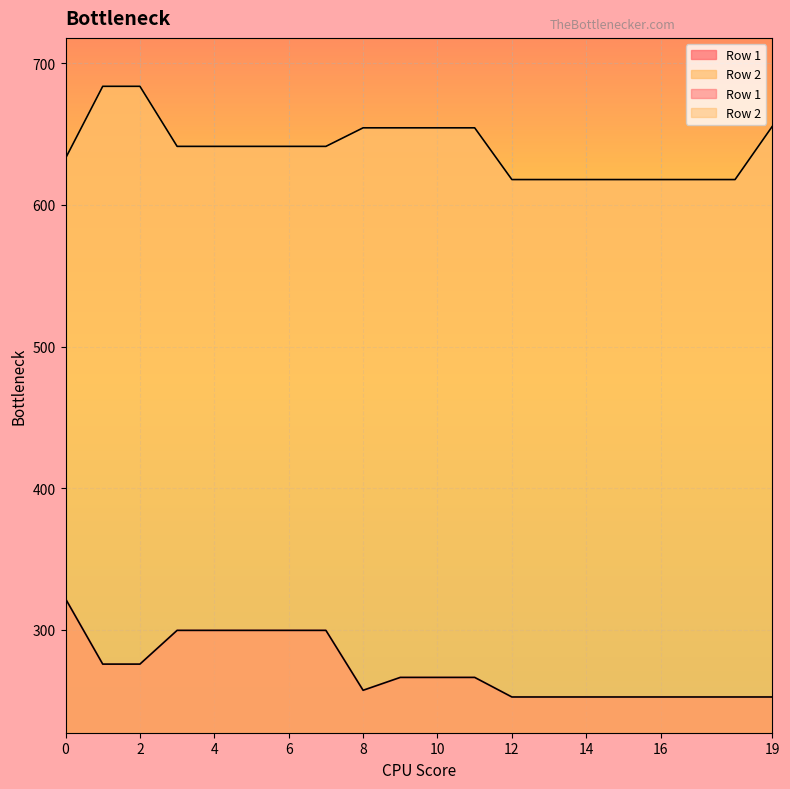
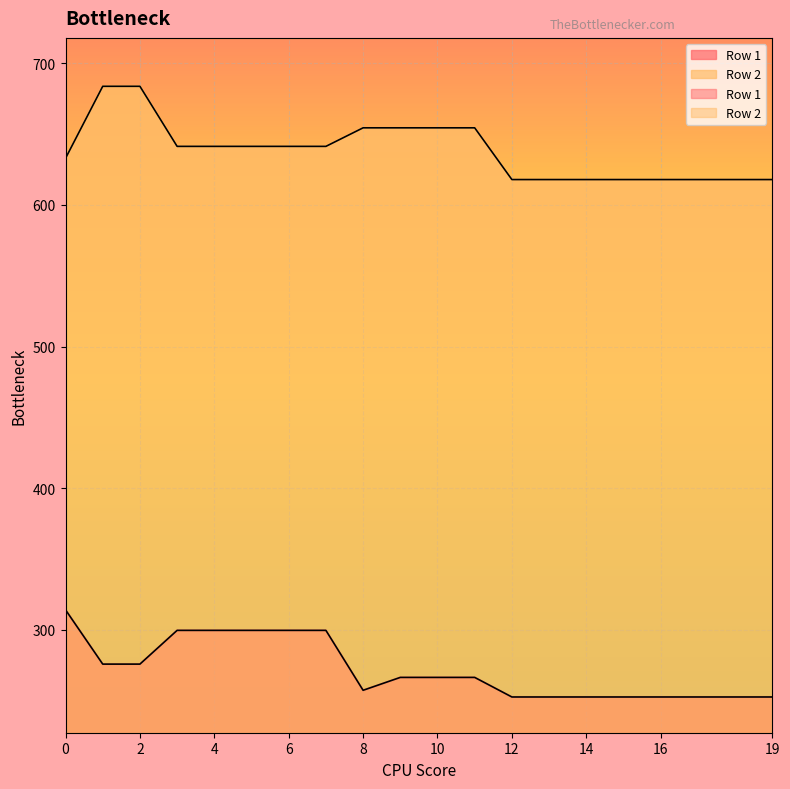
Row 1, 0: 322 -> 314
Row 2, 19: 656 -> 618
